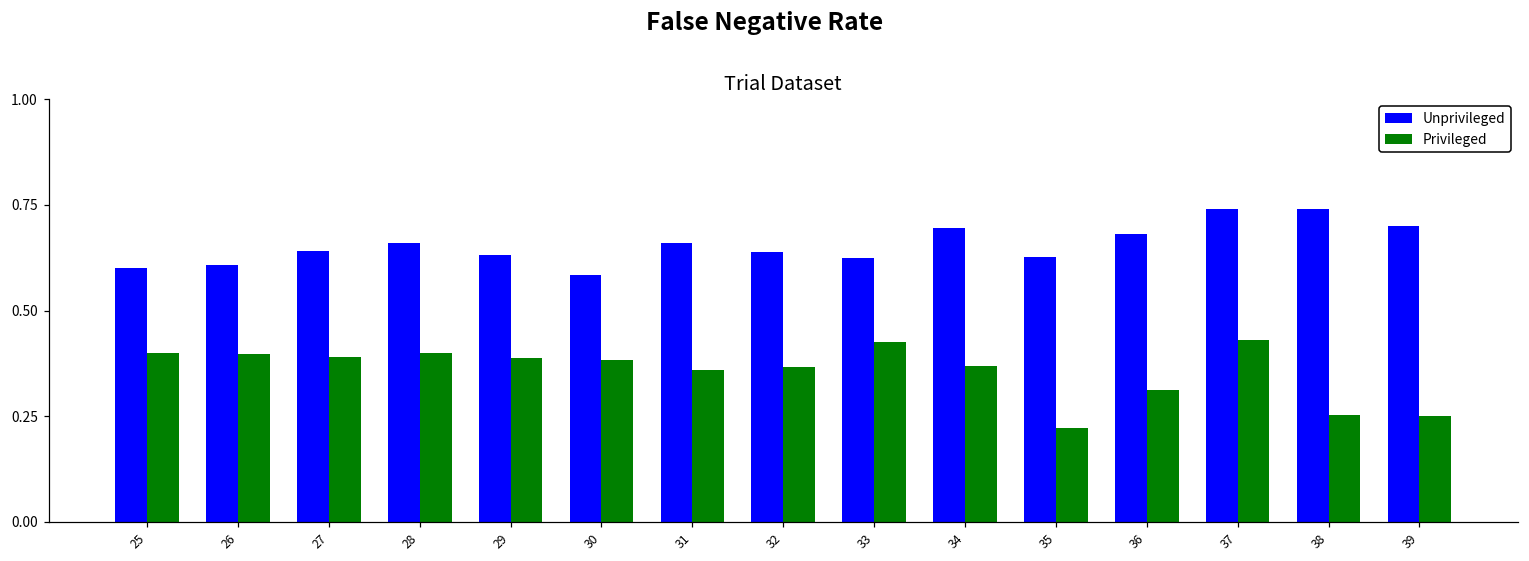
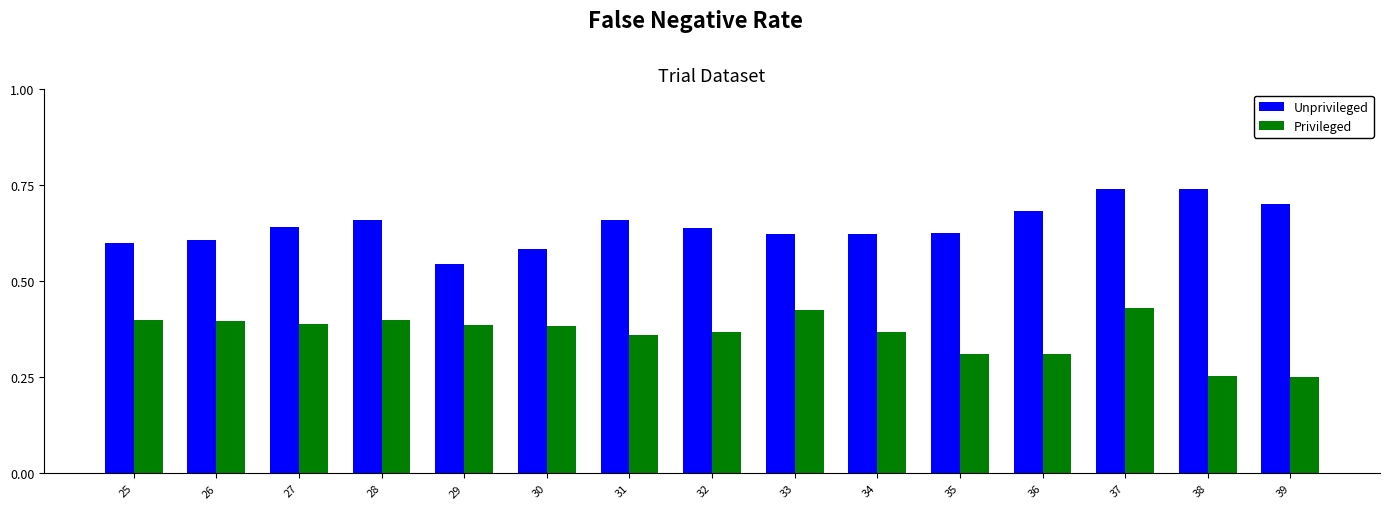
Unprivileged, 29: 0.63 -> 0.55
Unprivileged, 34: 0.70 -> 0.62
Privileged, 35: 0.22 -> 0.31
